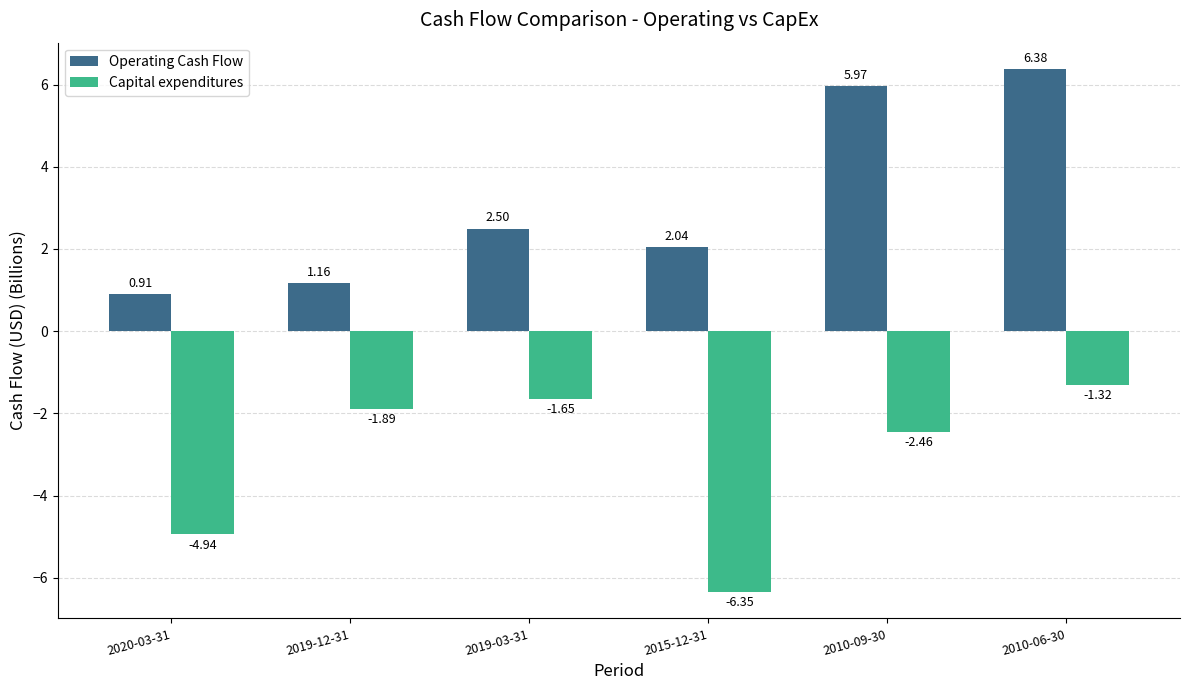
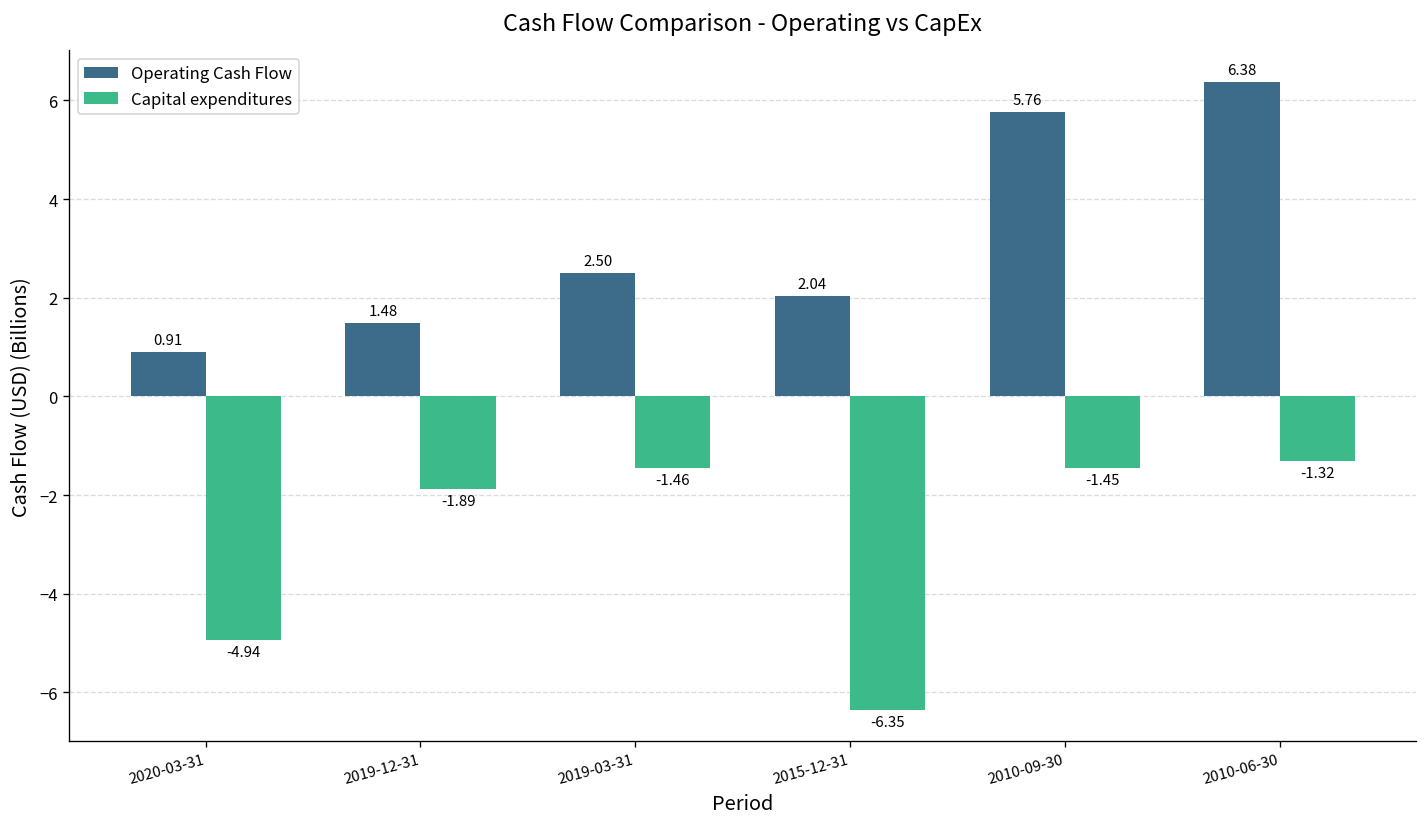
Operating Cash Flow, 2019-12-31: 1.16 -> 1.48
Capital expenditures, 2019-03-31: -1.65 -> -1.46
Operating Cash Flow, 2010-09-30: 5.97 -> 5.76
Capital expenditures, 2010-09-30: -2.46 -> -1.45
